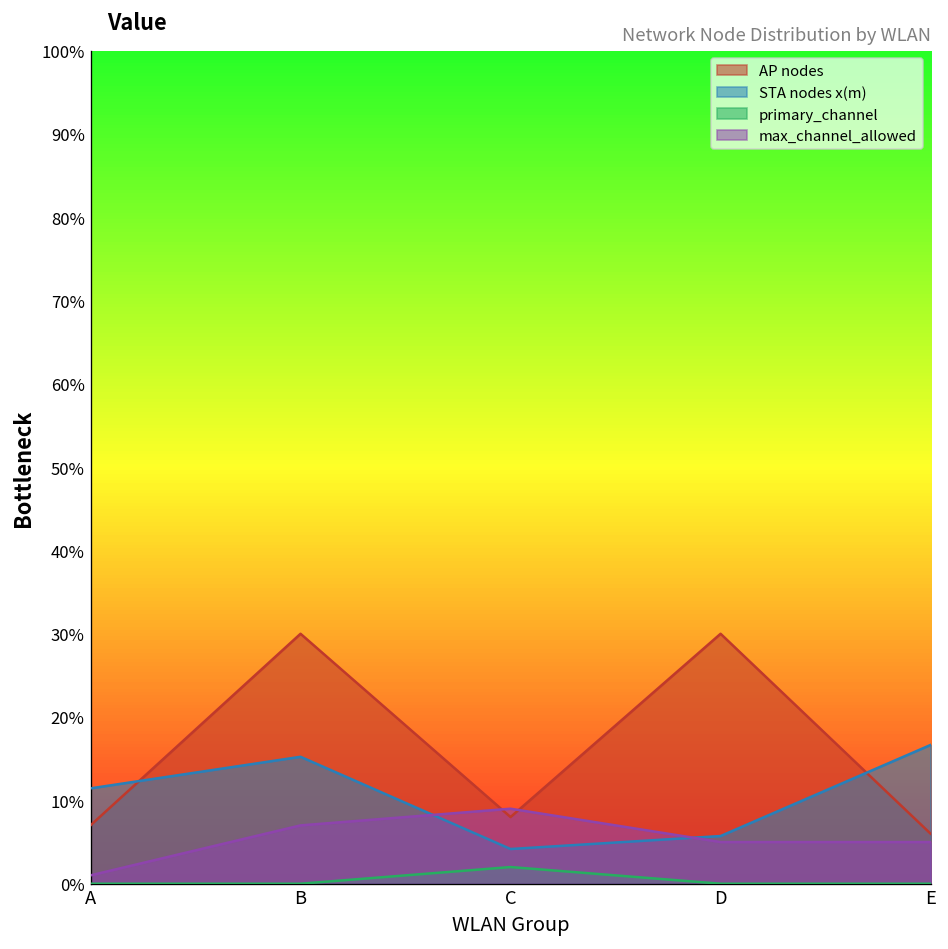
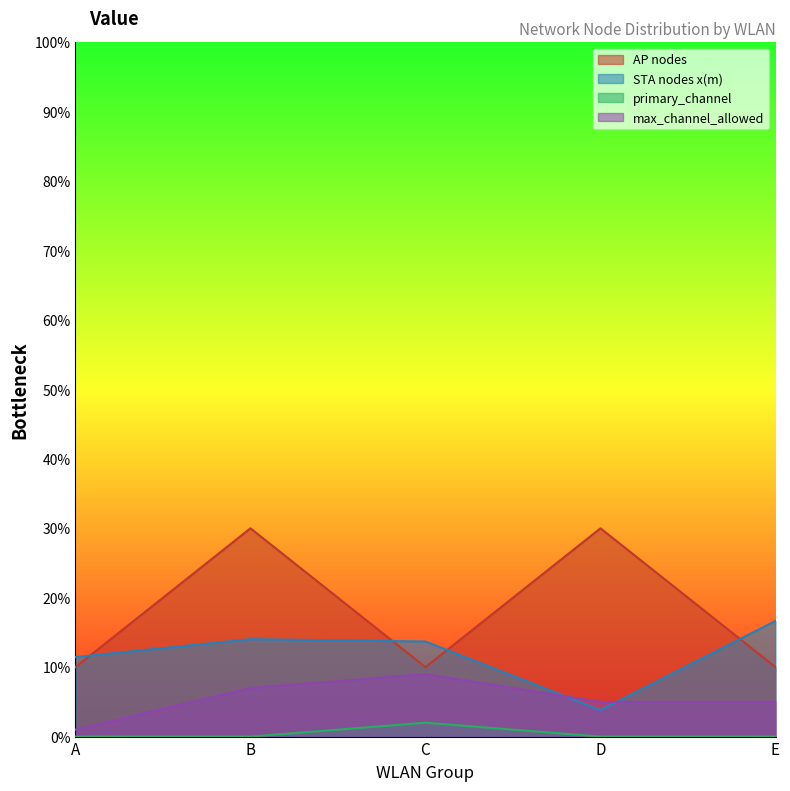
AP nodes, A: 7% -> 10%
STA nodes x(m), B: 15% -> 14%
AP nodes, C: 8% -> 10%
STA nodes x(m), C: 4% -> 14%
STA nodes x(m), D: 6% -> 4%
AP nodes, E: 6% -> 10%
